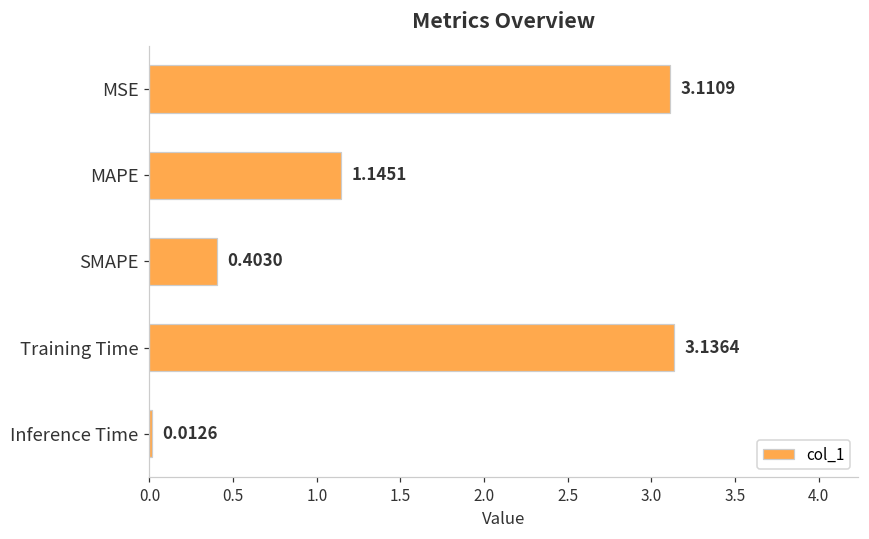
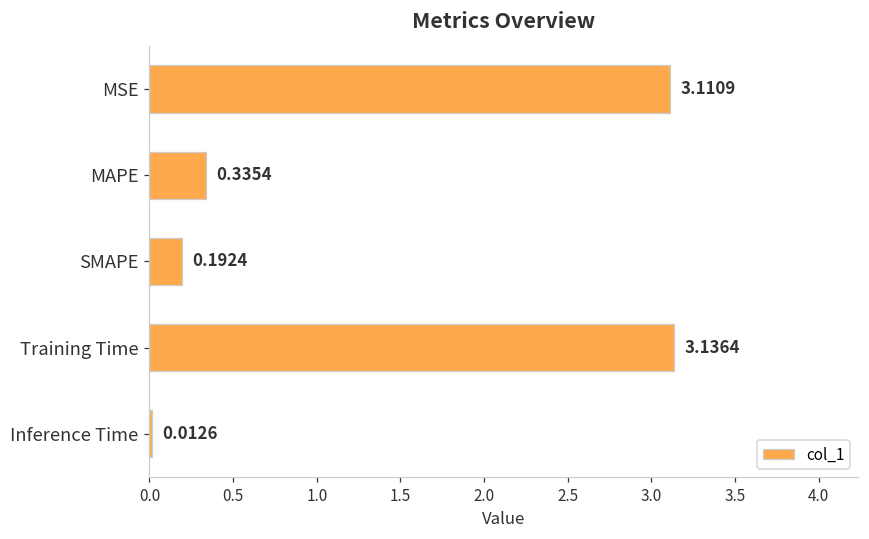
MAPE: 1.1451 -> 0.3354
SMAPE: 0.4030 -> 0.1924
